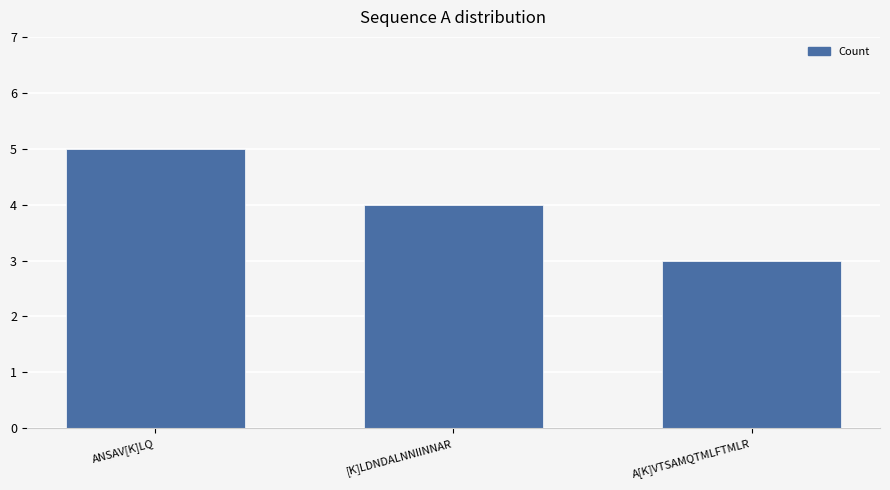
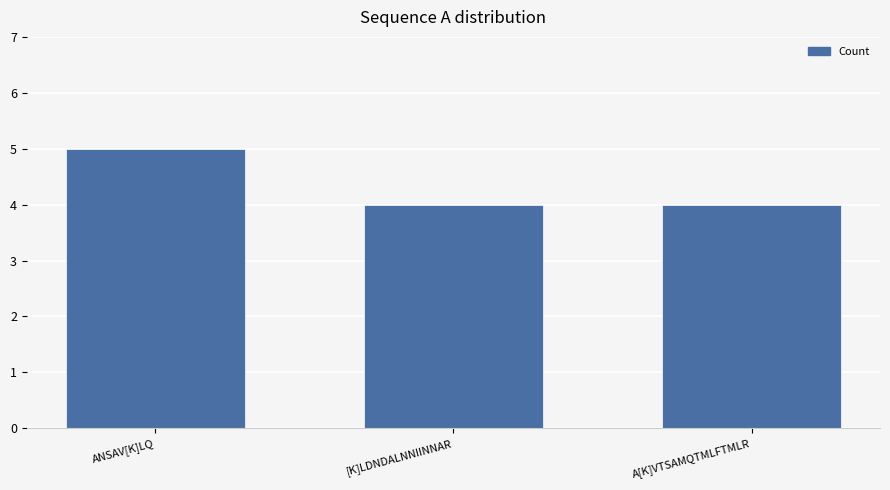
A[K]VTSAMQTMLFTMLR: 3 -> 4
